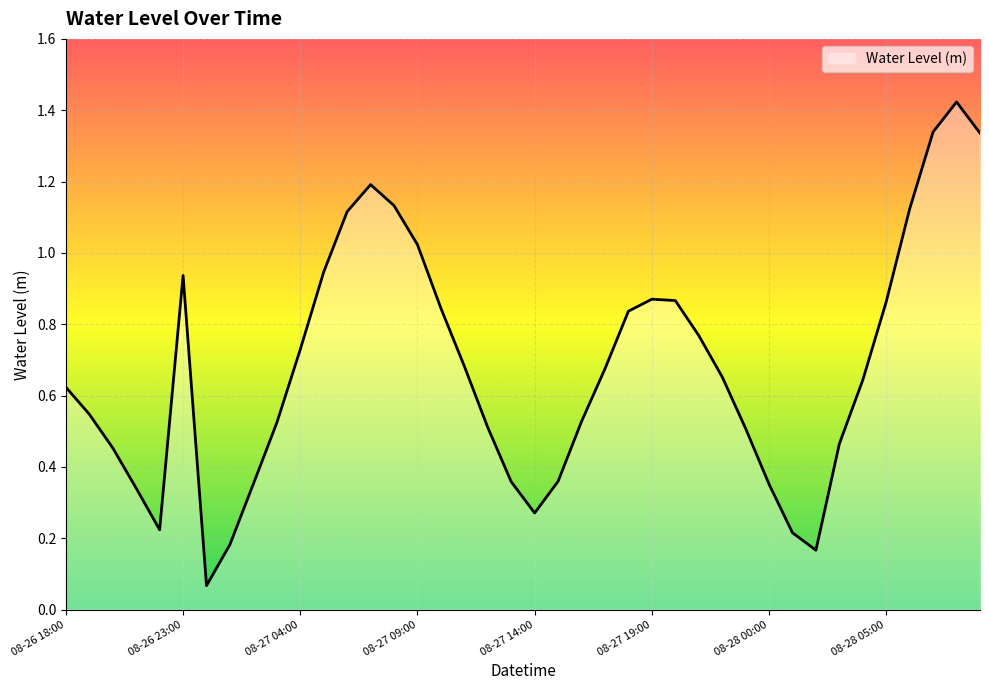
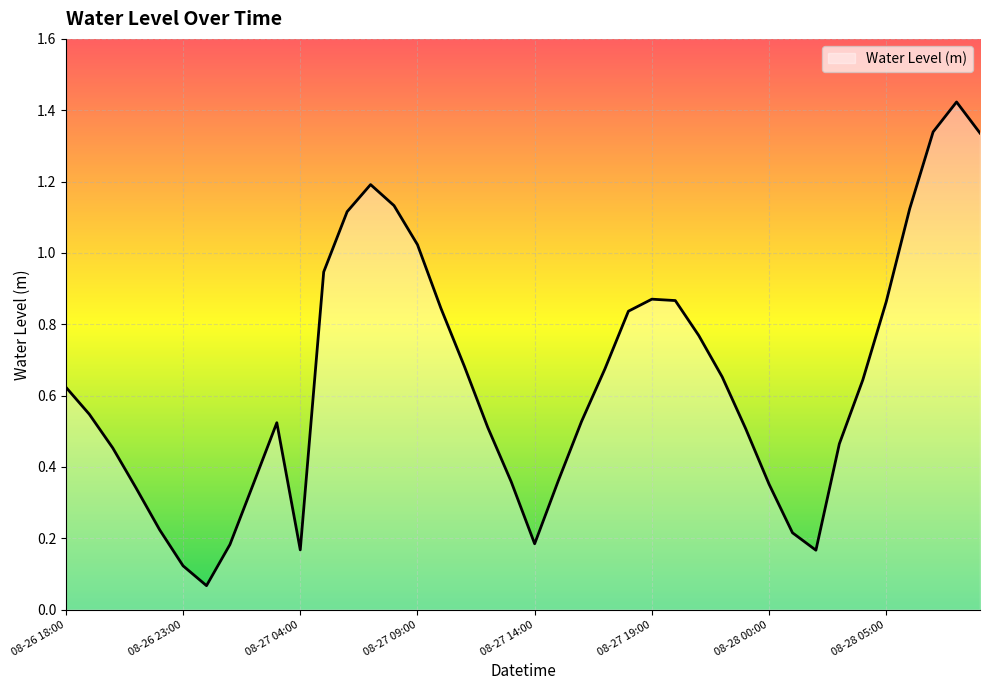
08-26 23:00: 0.94 -> 0.12
08-27 04:00: 0.73 -> 0.17
08-27 14:00: 0.27 -> 0.18
